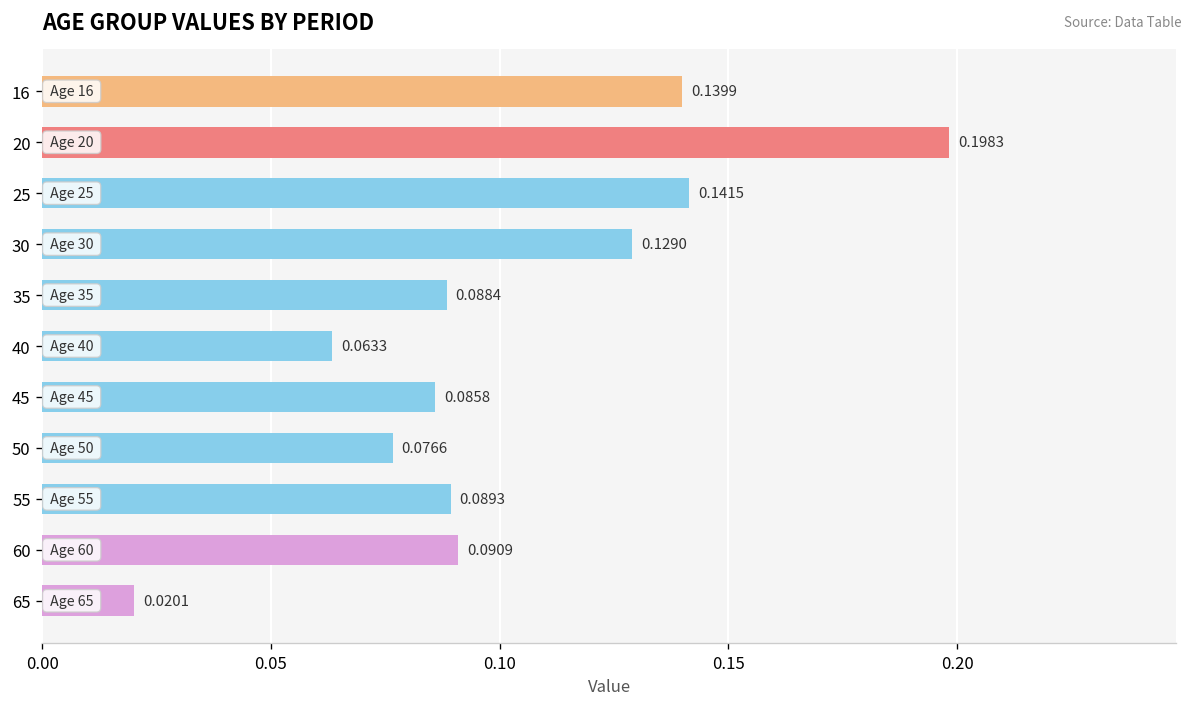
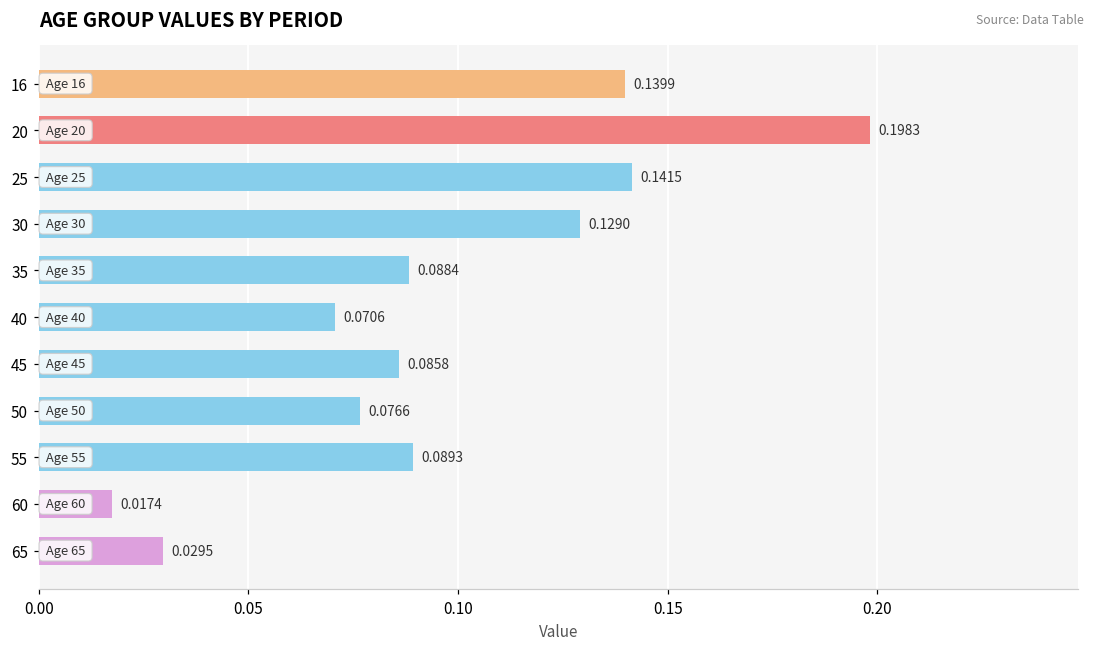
40: 0.0633 -> 0.0706
60: 0.0909 -> 0.0174
65: 0.0201 -> 0.0295
